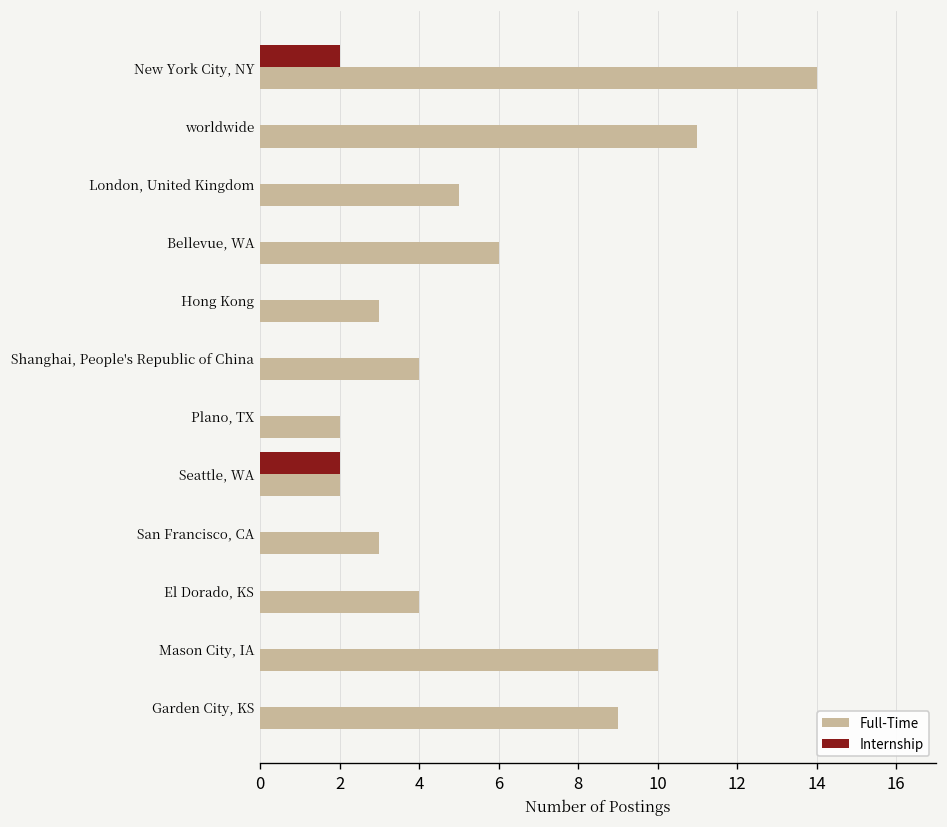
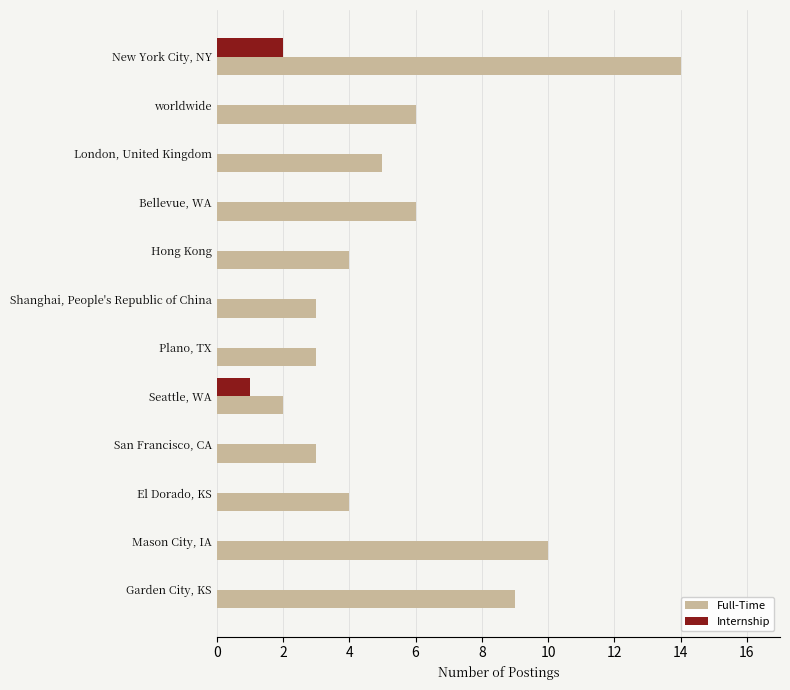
Full-Time, worldwide: 11 -> 6
Full-Time, Hong Kong: 3 -> 4
Full-Time, Shanghai, People's Republic of China: 4 -> 3
Full-Time, Plano, TX: 2 -> 3
Internship, Seattle, WA: 2 -> 1
